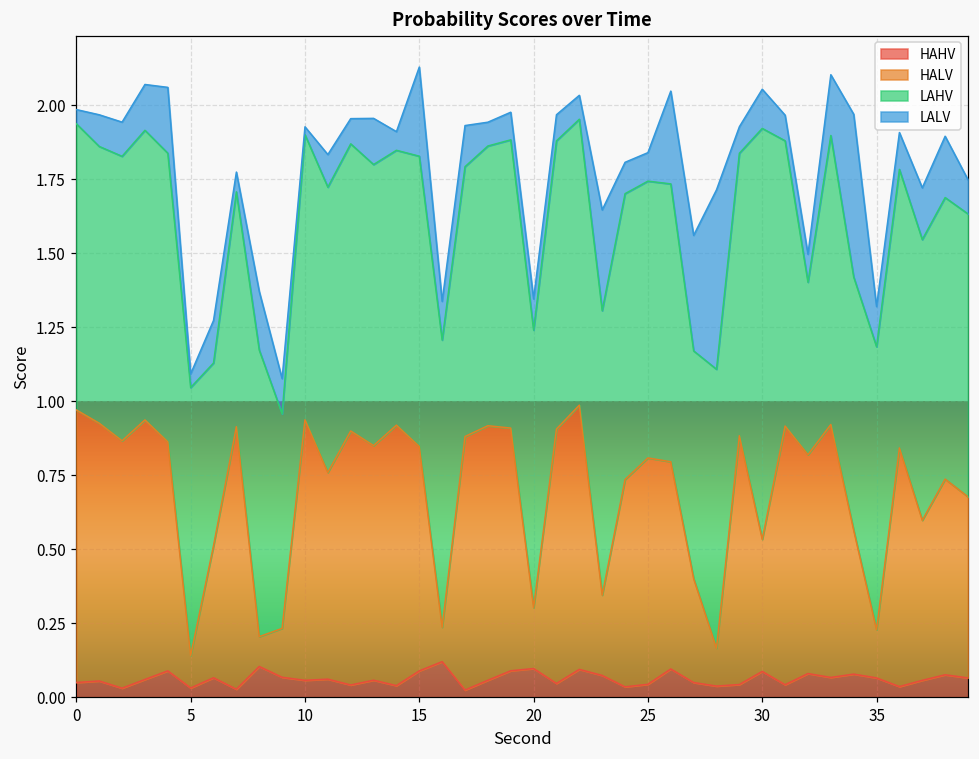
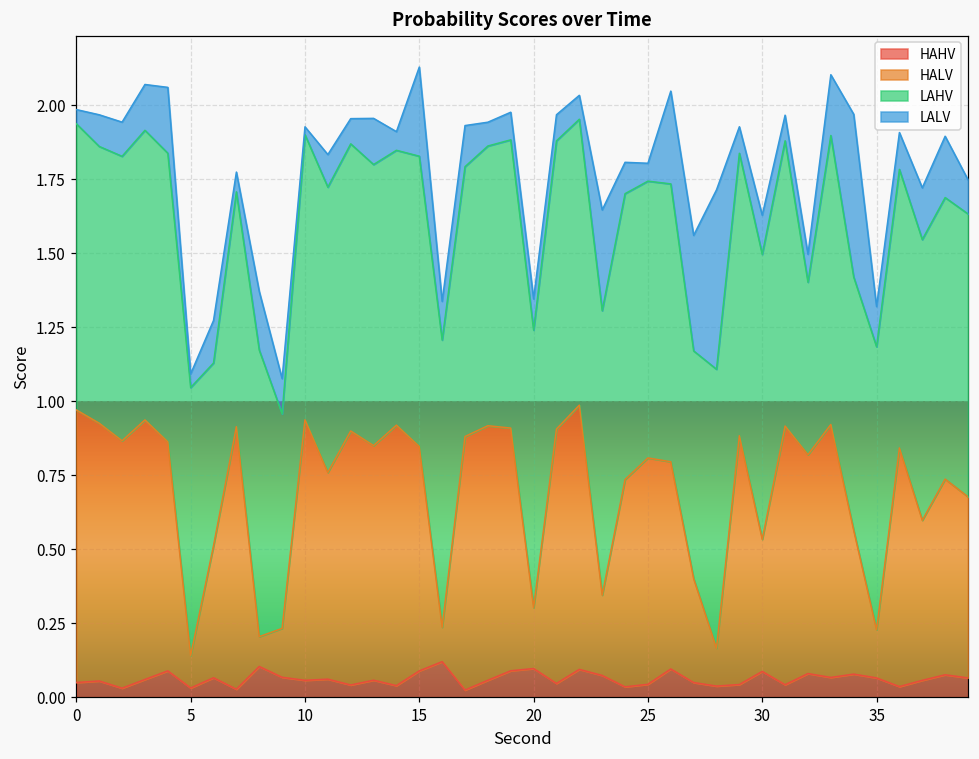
LALV, 25: 0.10 -> 0.06
LAHV, 30: 1.39 -> 0.96
